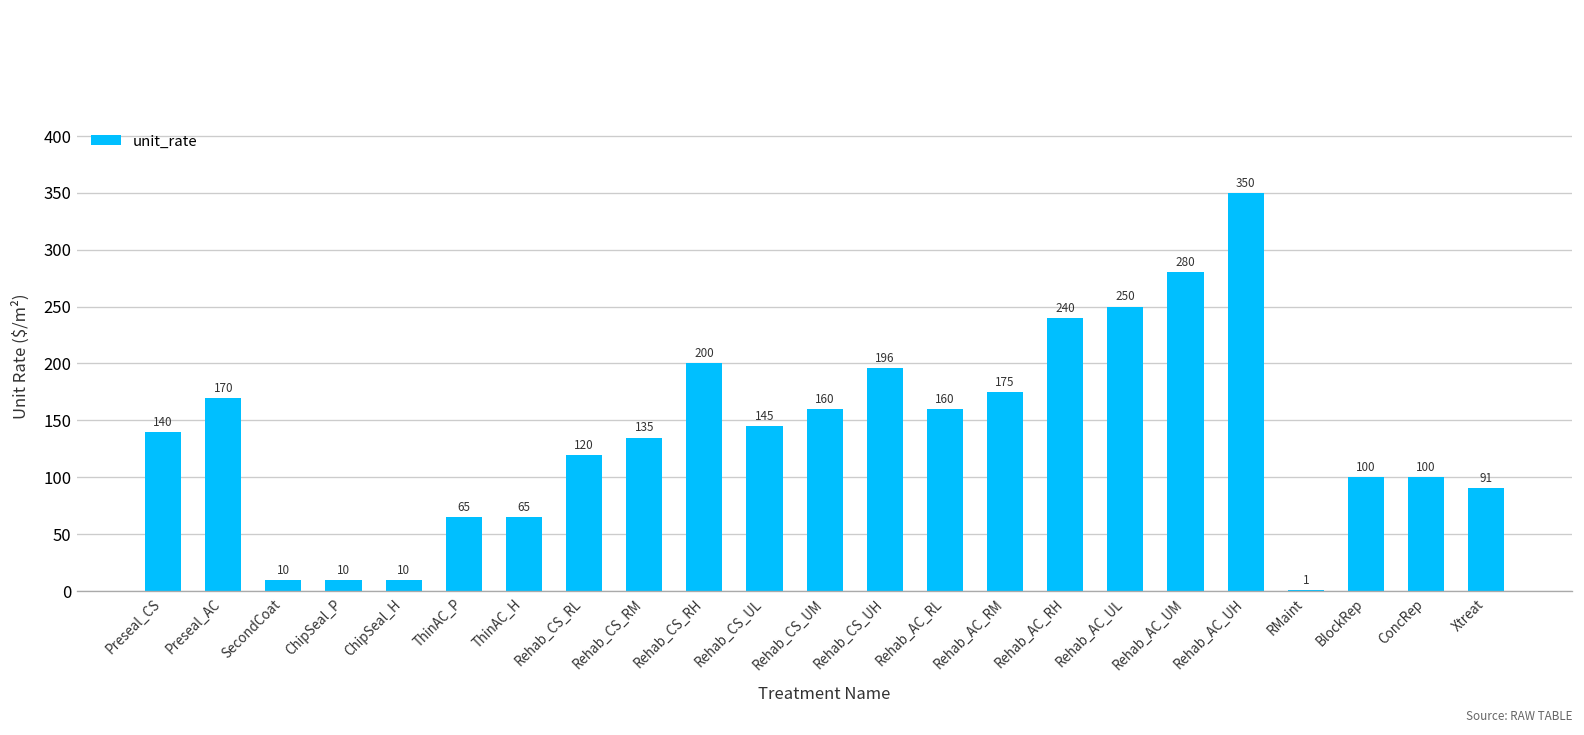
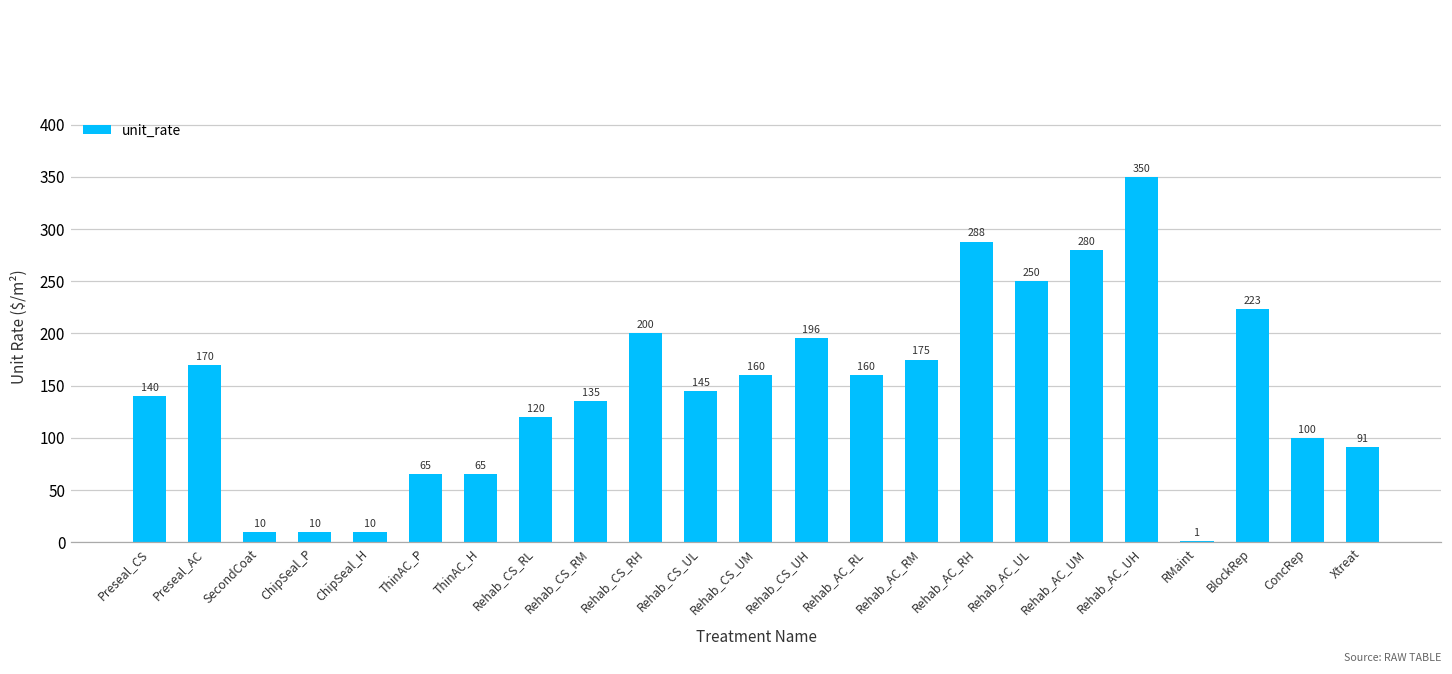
Rehab_AC_RH: 240 -> 288
BlockRep: 100 -> 223
